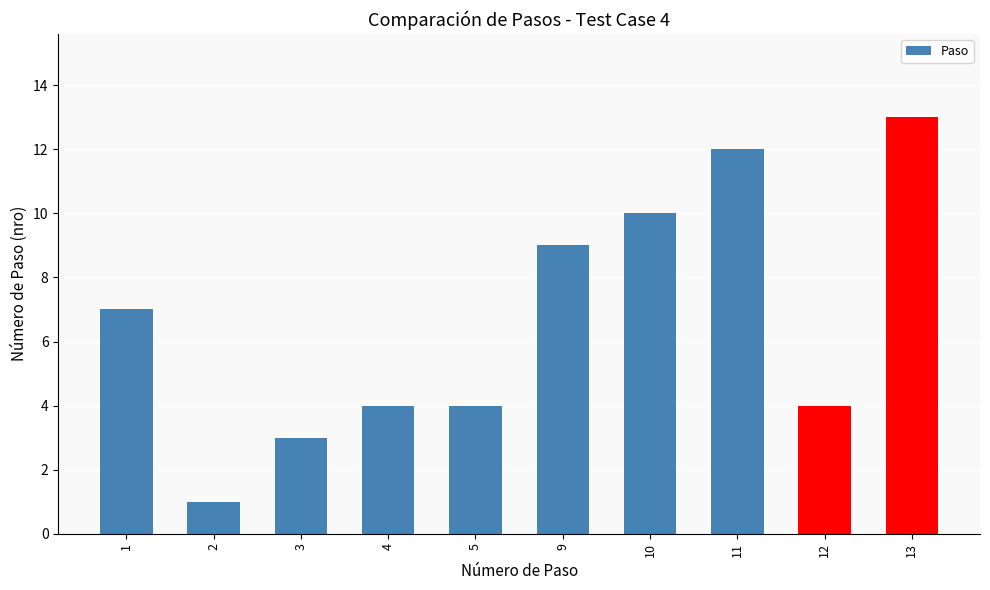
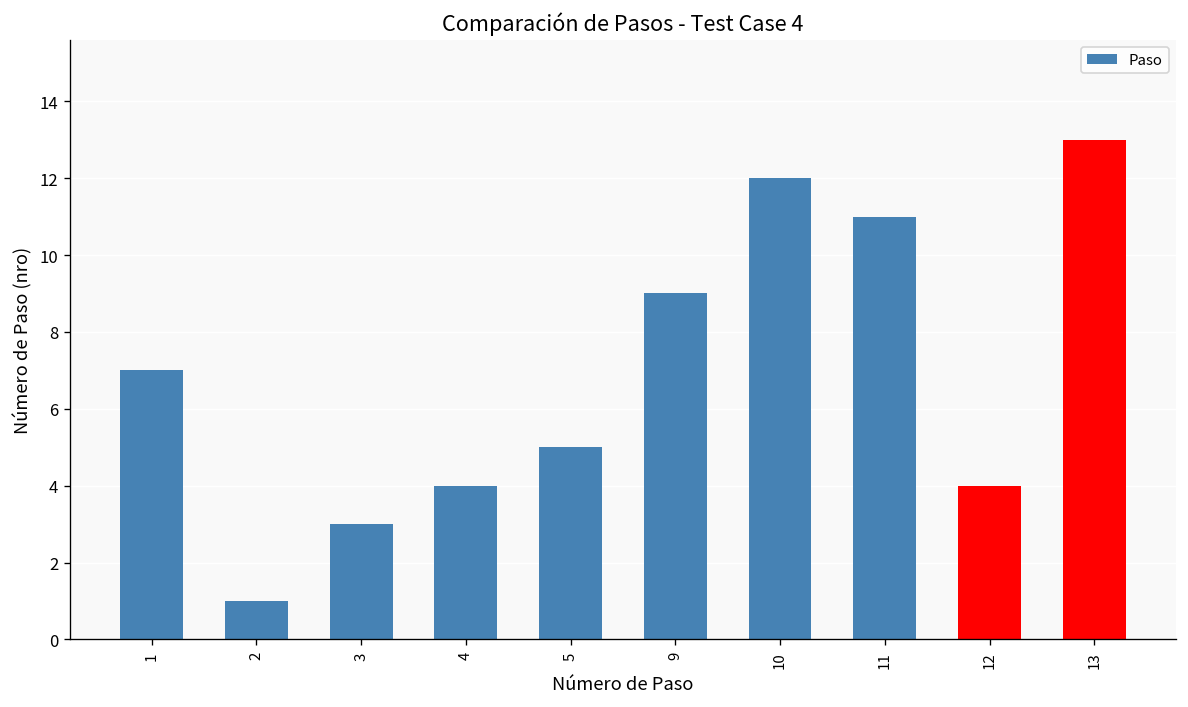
5: 4 -> 5
10: 10 -> 12
11: 12 -> 11
